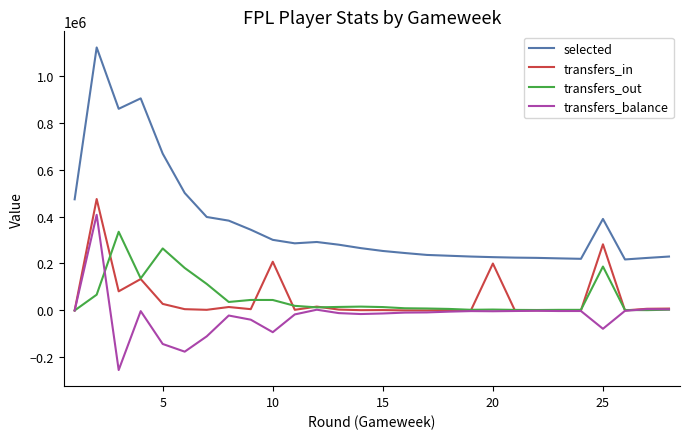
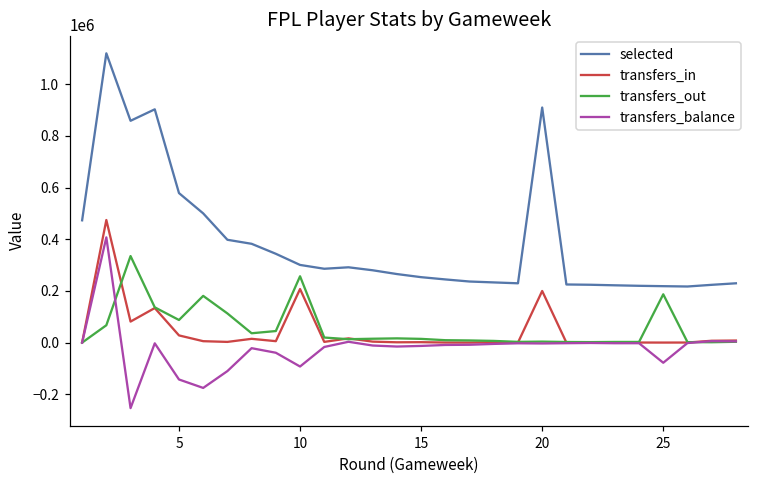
selected, 5: 670000 -> 580000
transfers_out, 5: 260000 -> 90000
transfers_out, 10: 40000 -> 260000
selected, 20: 230000 -> 910000
selected, 25: 390000 -> 220000
transfers_in, 25: 280000 -> 0
